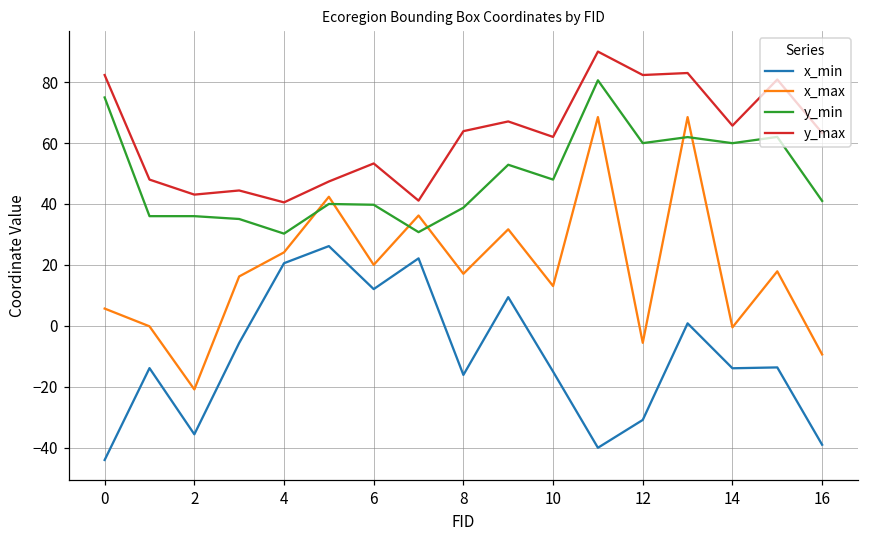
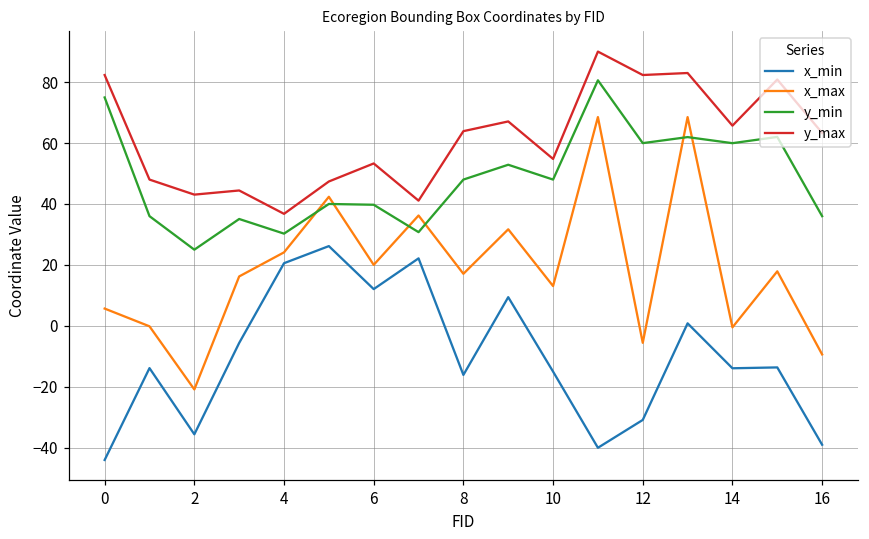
y_min, 2: 36 -> 25
y_max, 4: 41 -> 37
y_min, 8: 39 -> 48
y_max, 10: 62 -> 55
y_min, 16: 41 -> 36
